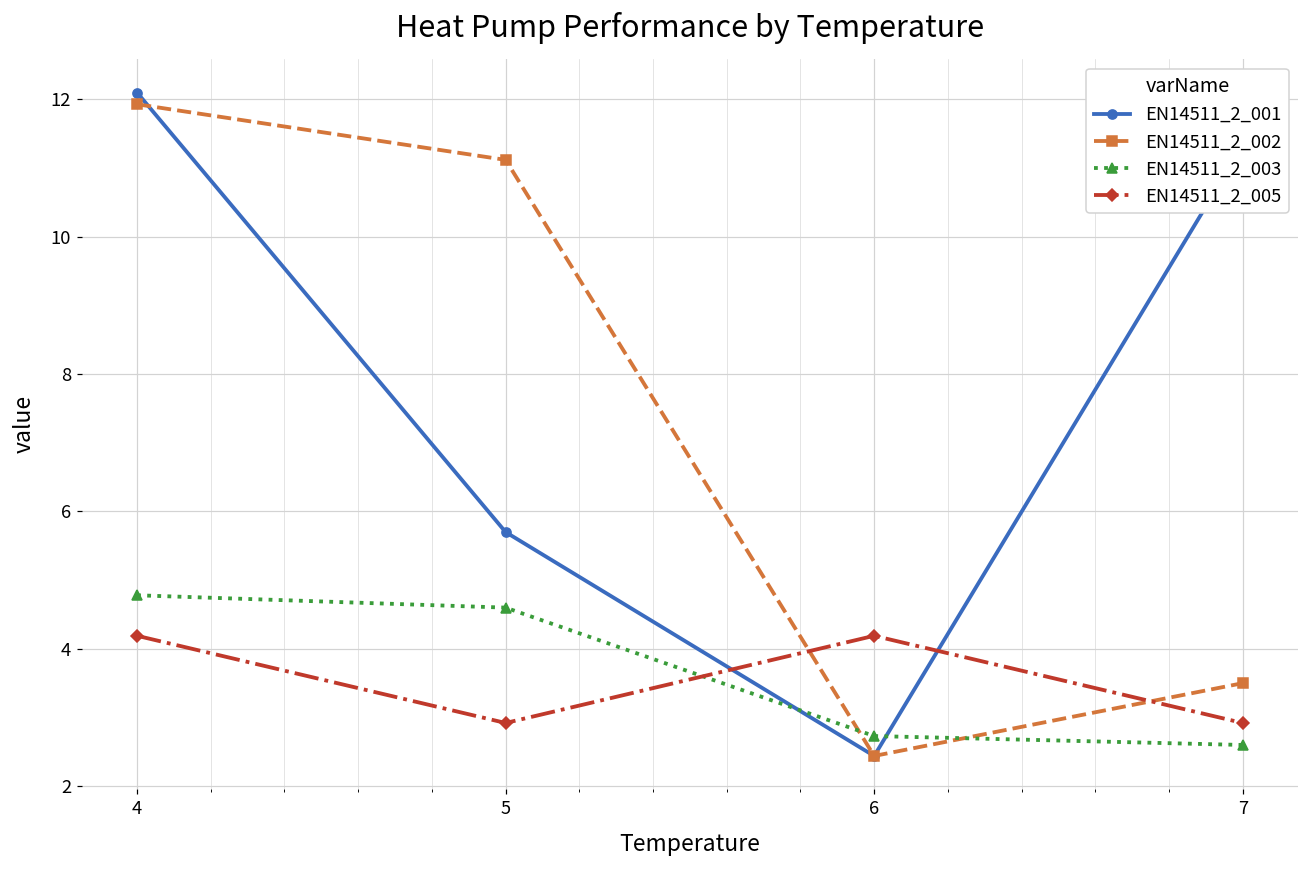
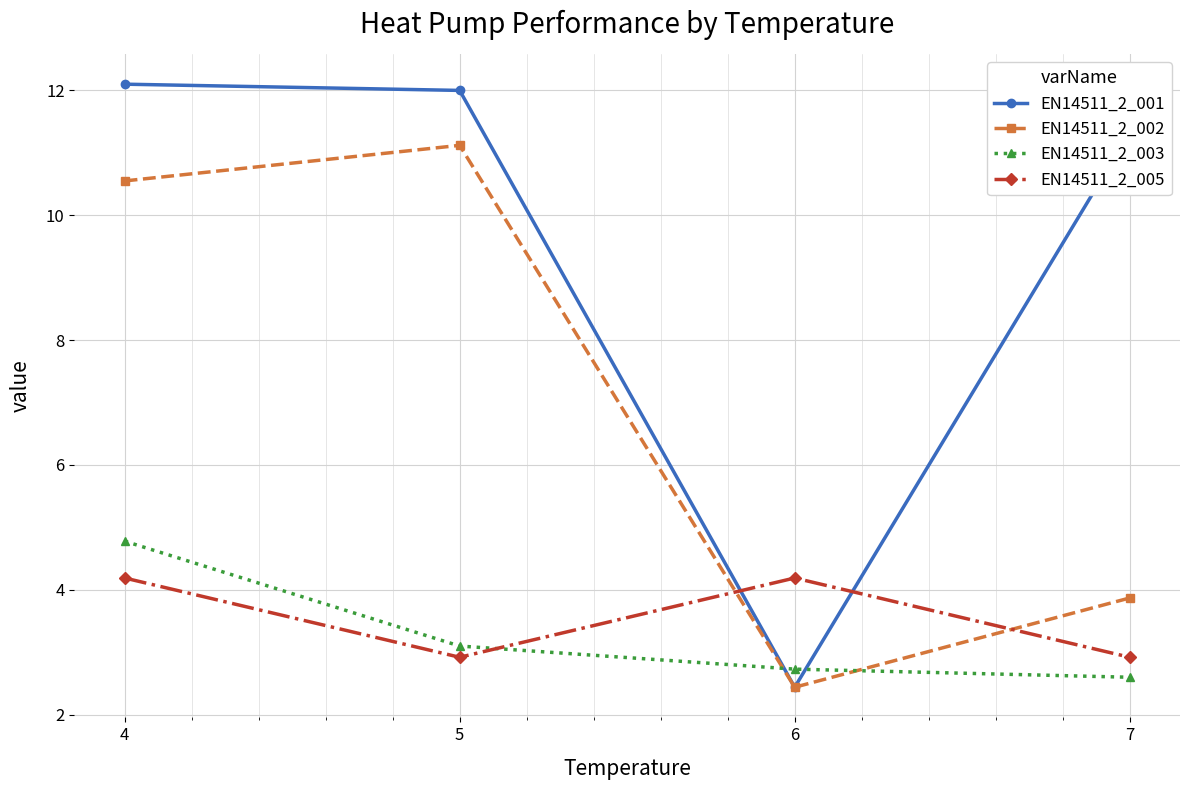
EN14511_2_002, 4: 11.9 -> 10.6
EN14511_2_001, 5: 5.7 -> 12.0
EN14511_2_003, 5: 4.6 -> 3.1
EN14511_2_002, 7: 3.5 -> 3.9
